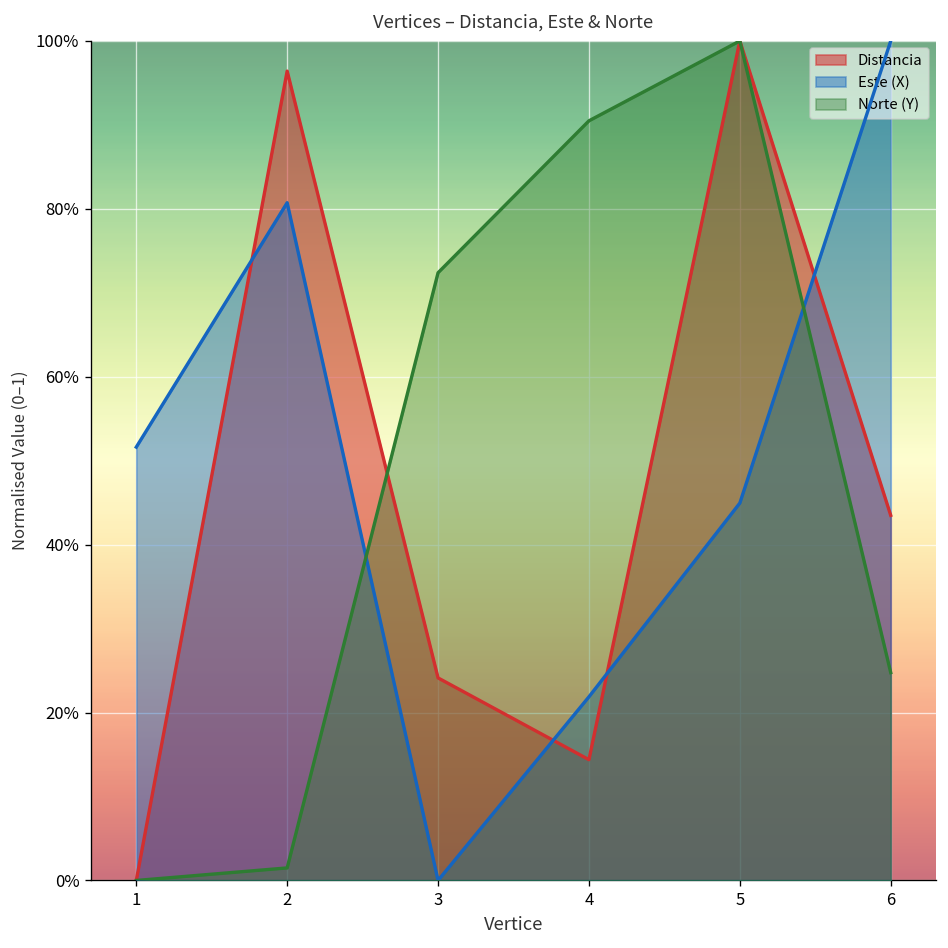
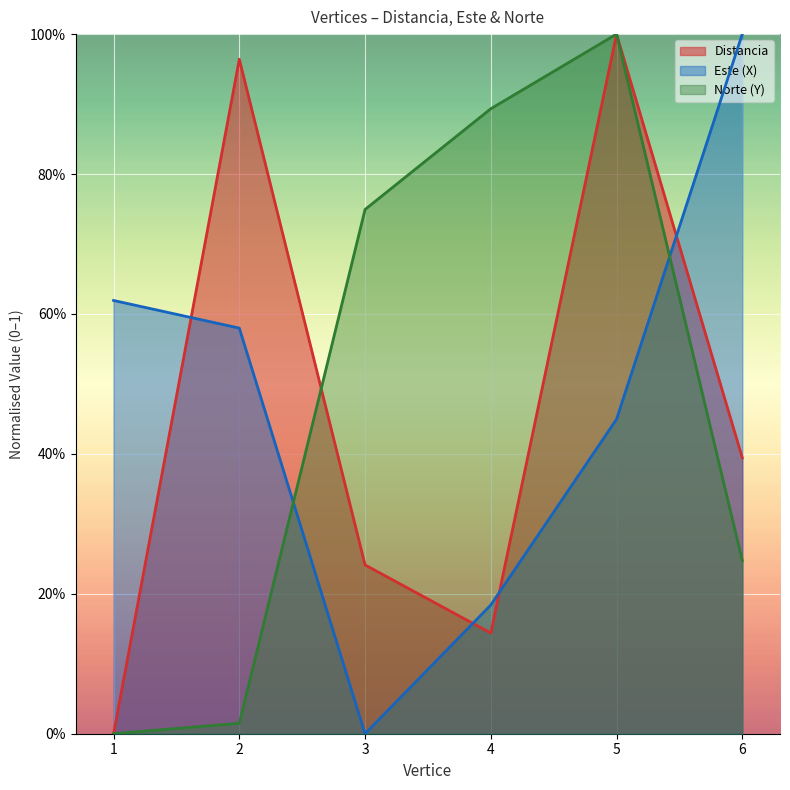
Este (X), 1: 52% -> 62%
Este (X), 2: 81% -> 58%
Norte (Y), 3: 72% -> 75%
Este (X), 4: 22% -> 18%
Norte (Y), 4: 90% -> 89%
Distancia, 6: 43% -> 39%
